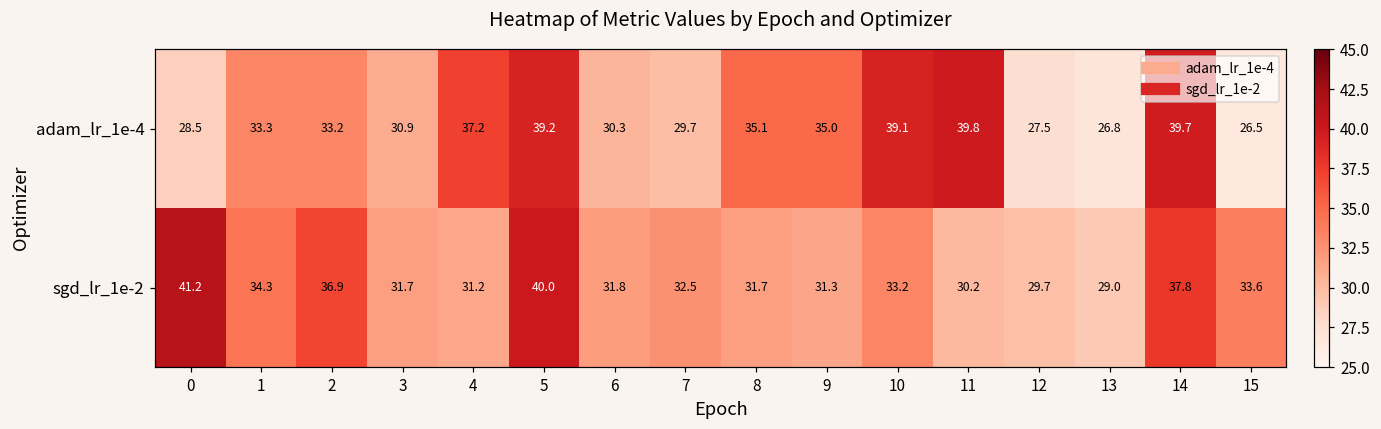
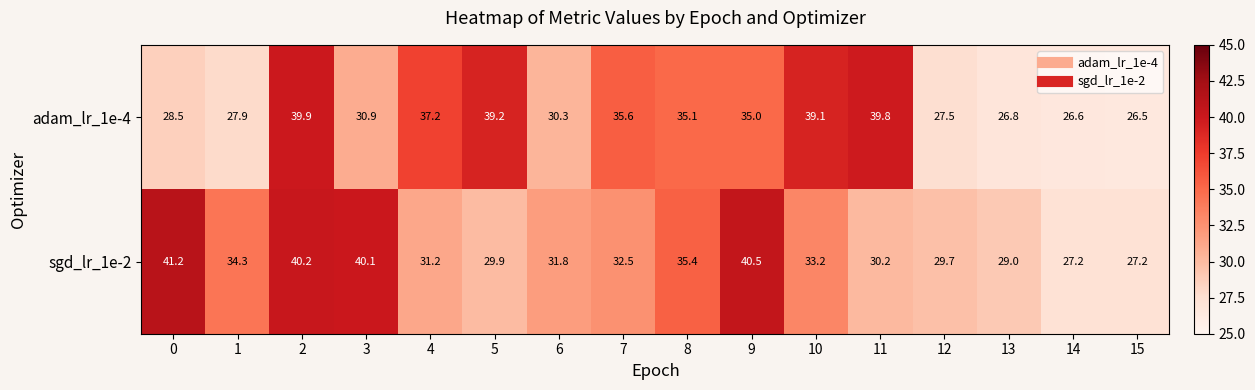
adam_lr_1e-4, 1: 33.3 -> 27.9
adam_lr_1e-4, 2: 33.2 -> 39.9
adam_lr_1e-4, 7: 29.7 -> 35.6
adam_lr_1e-4, 14: 39.7 -> 26.6
sgd_lr_1e-2, 2: 36.9 -> 40.2
sgd_lr_1e-2, 3: 31.7 -> 40.1
sgd_lr_1e-2, 5: 40.0 -> 29.9
sgd_lr_1e-2, 8: 31.7 -> 35.4
sgd_lr_1e-2, 9: 31.3 -> 40.5
sgd_lr_1e-2, 14: 37.8 -> 27.2
sgd_lr_1e-2, 15: 33.6 -> 27.2
